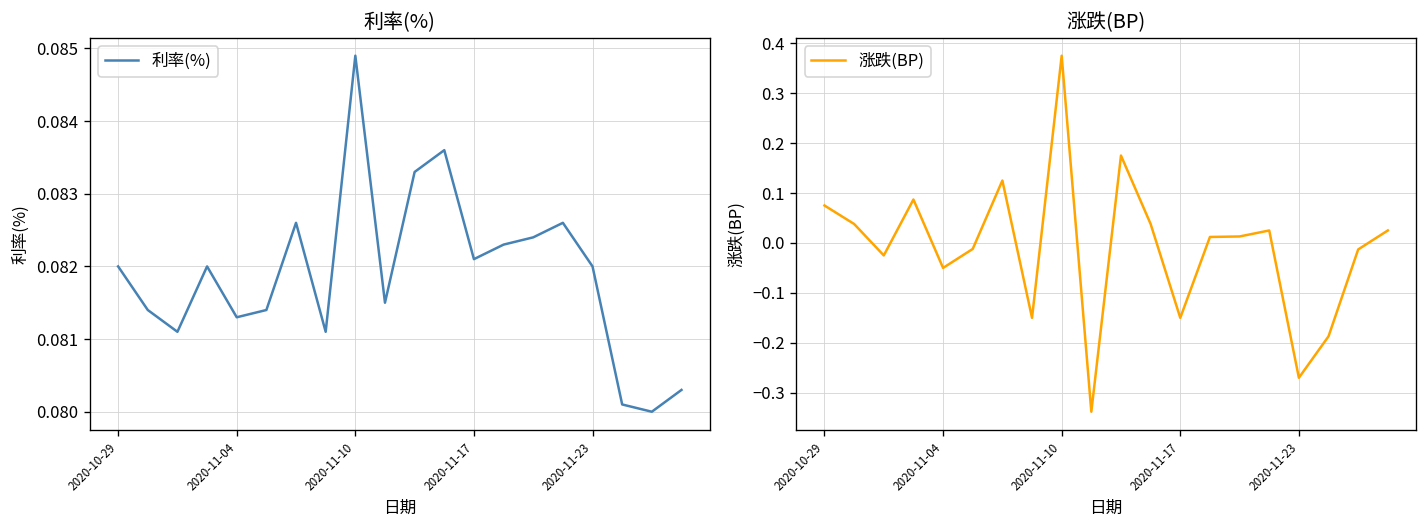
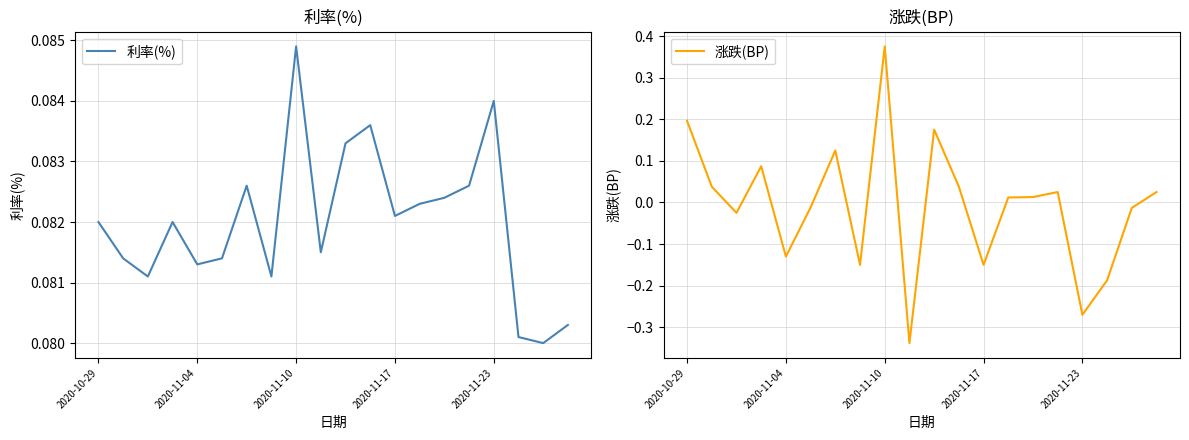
利率(%), 2020-11-23: 0.082 -> 0.084
涨跌(BP), 2020-10-29: 0.08 -> 0.20
涨跌(BP), 2020-11-04: -0.05 -> -0.13
